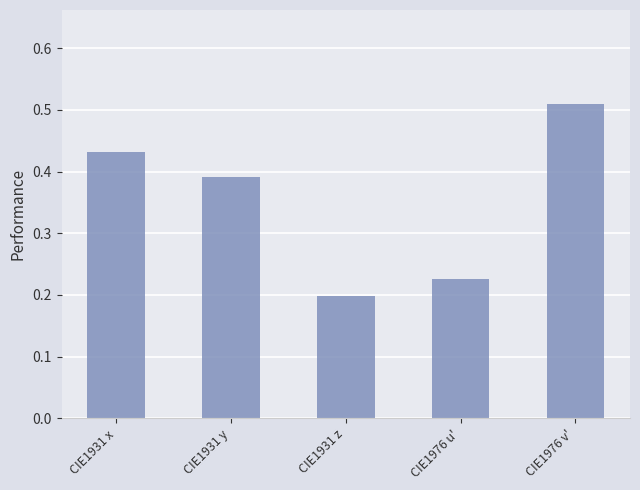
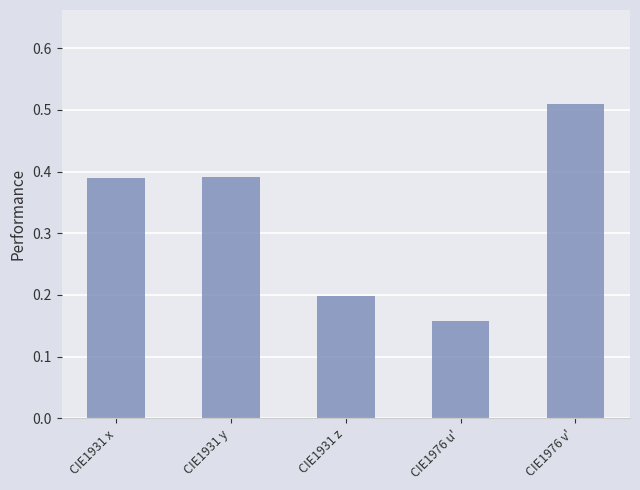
CIE1931 x: 0.43 -> 0.39
CIE1976 u': 0.23 -> 0.16
